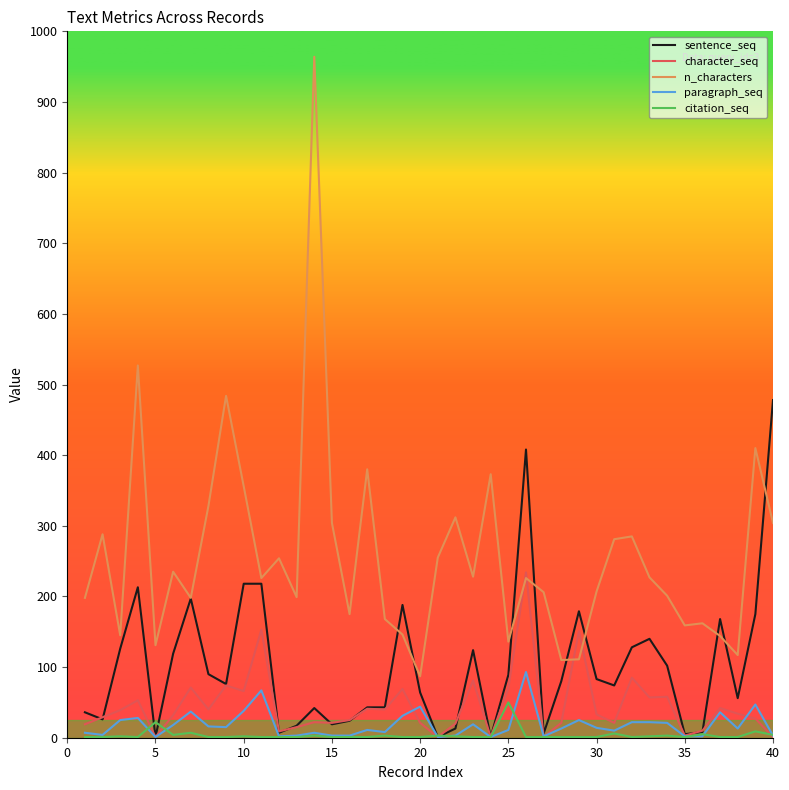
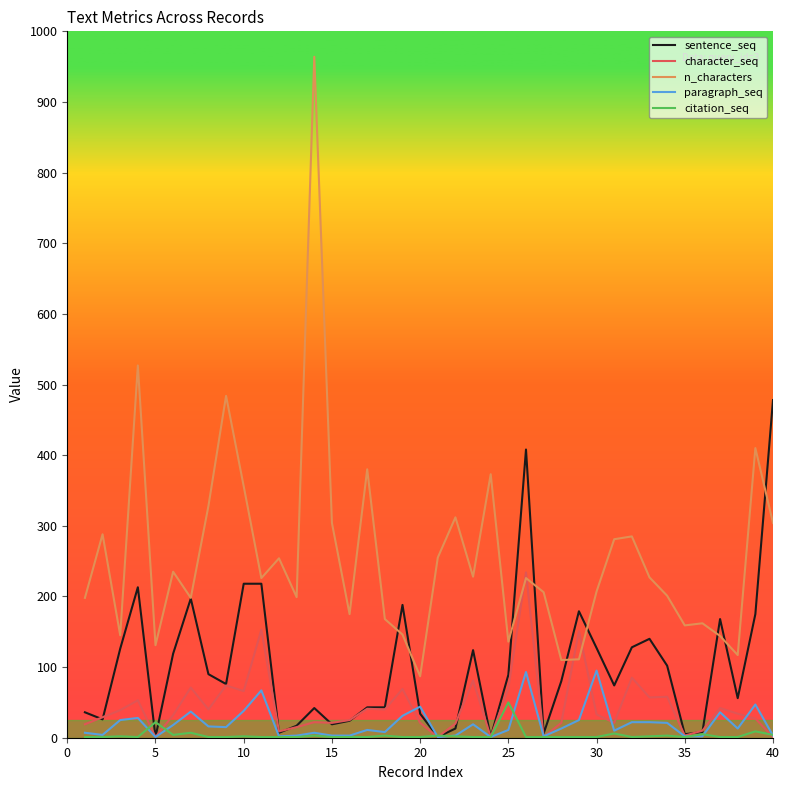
sentence_seq, 20: 60 -> 30
sentence_seq, 30: 80 -> 130
paragraph_seq, 30: 10 -> 100
